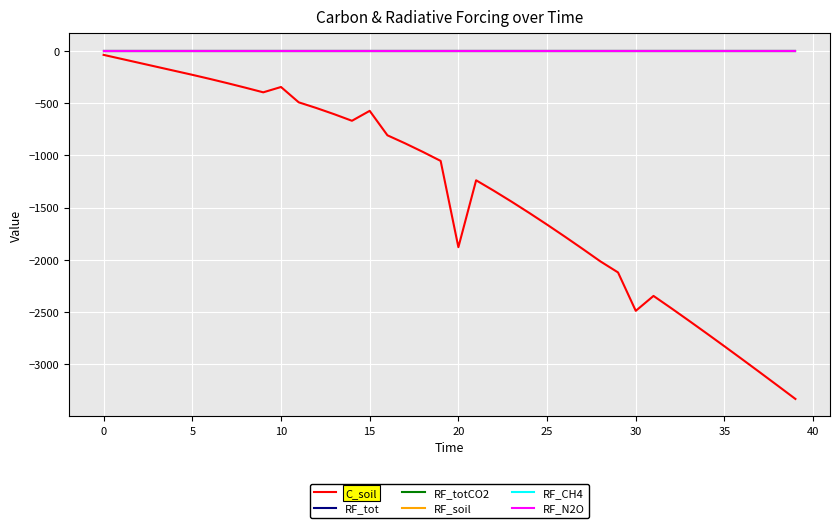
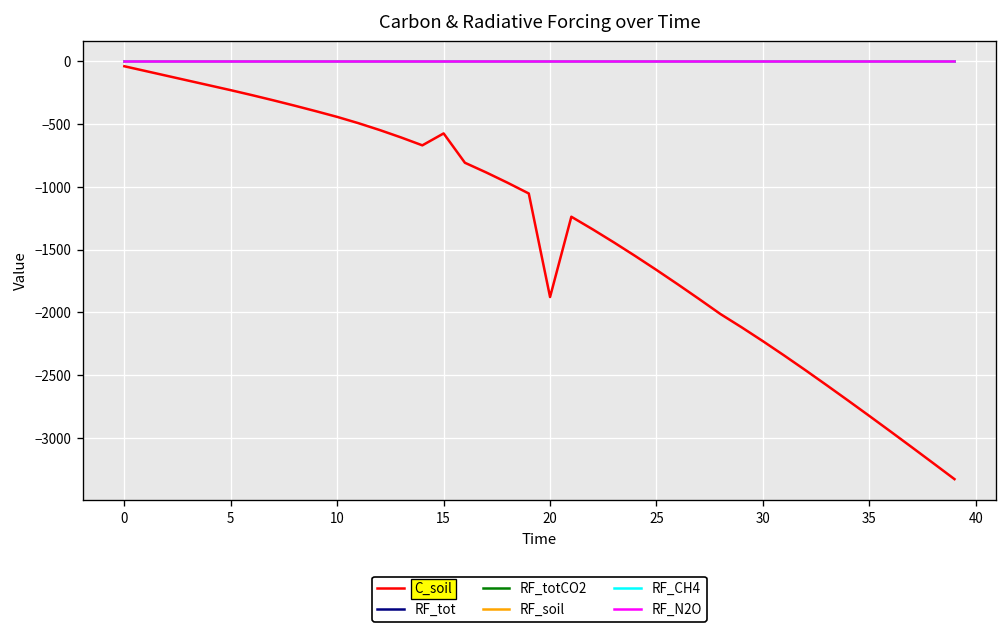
C_soil, 10: -350 -> -440
C_soil, 30: -2490 -> -2230
